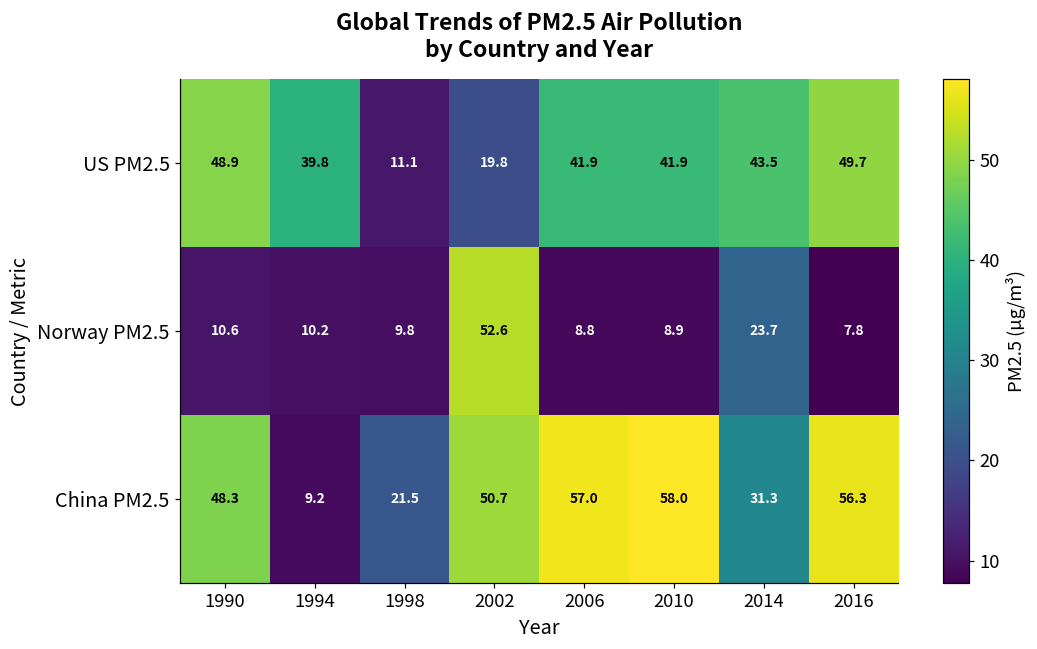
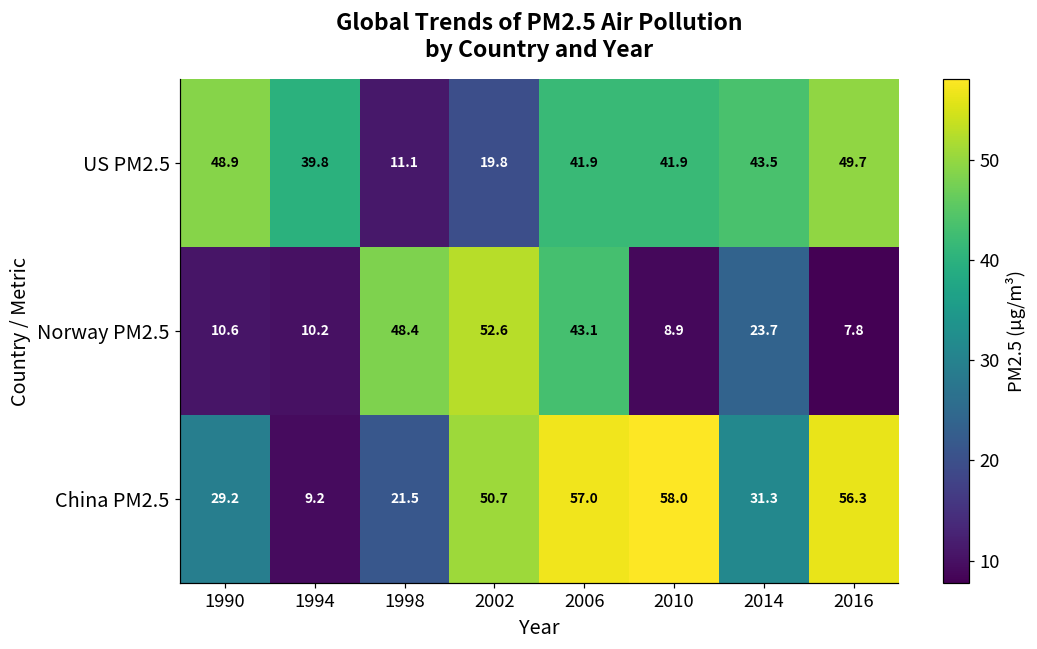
Norway PM2.5, 1998: 9.8 -> 48.4
Norway PM2.5, 2006: 8.8 -> 43.1
China PM2.5, 1990: 48.3 -> 29.2
